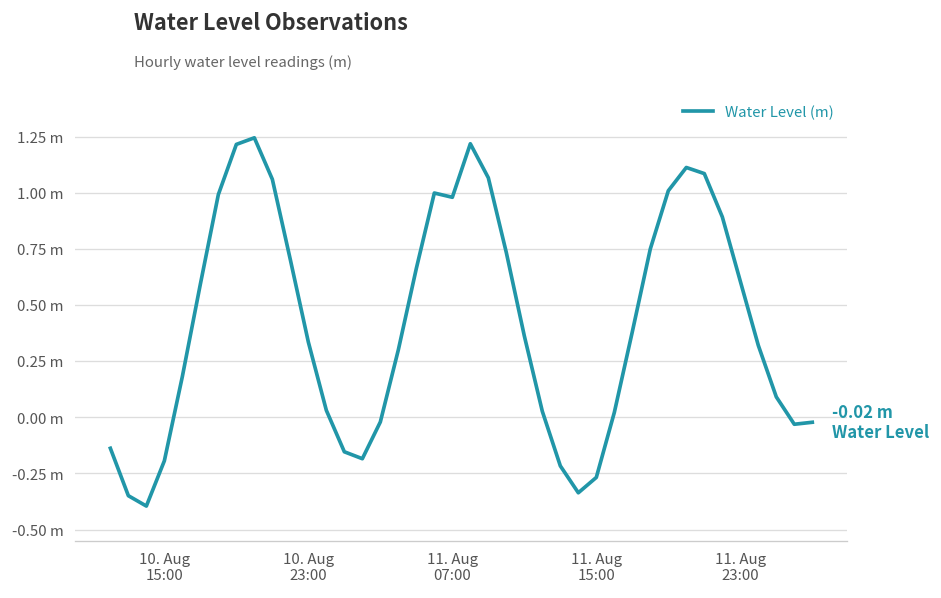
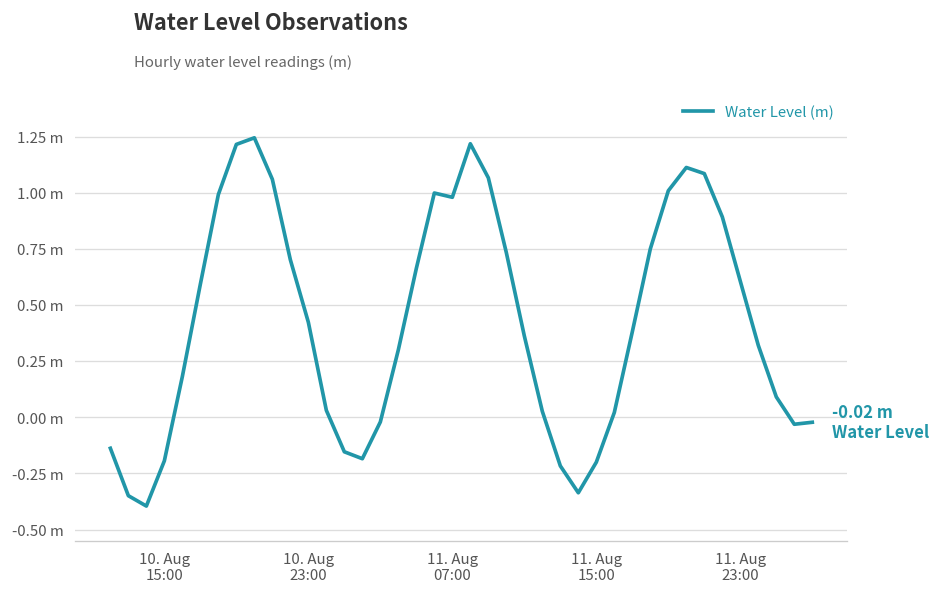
10. Aug 23:00: 0.33 m -> 0.42 m
11. Aug 15:00: -0.27 m -> -0.20 m
